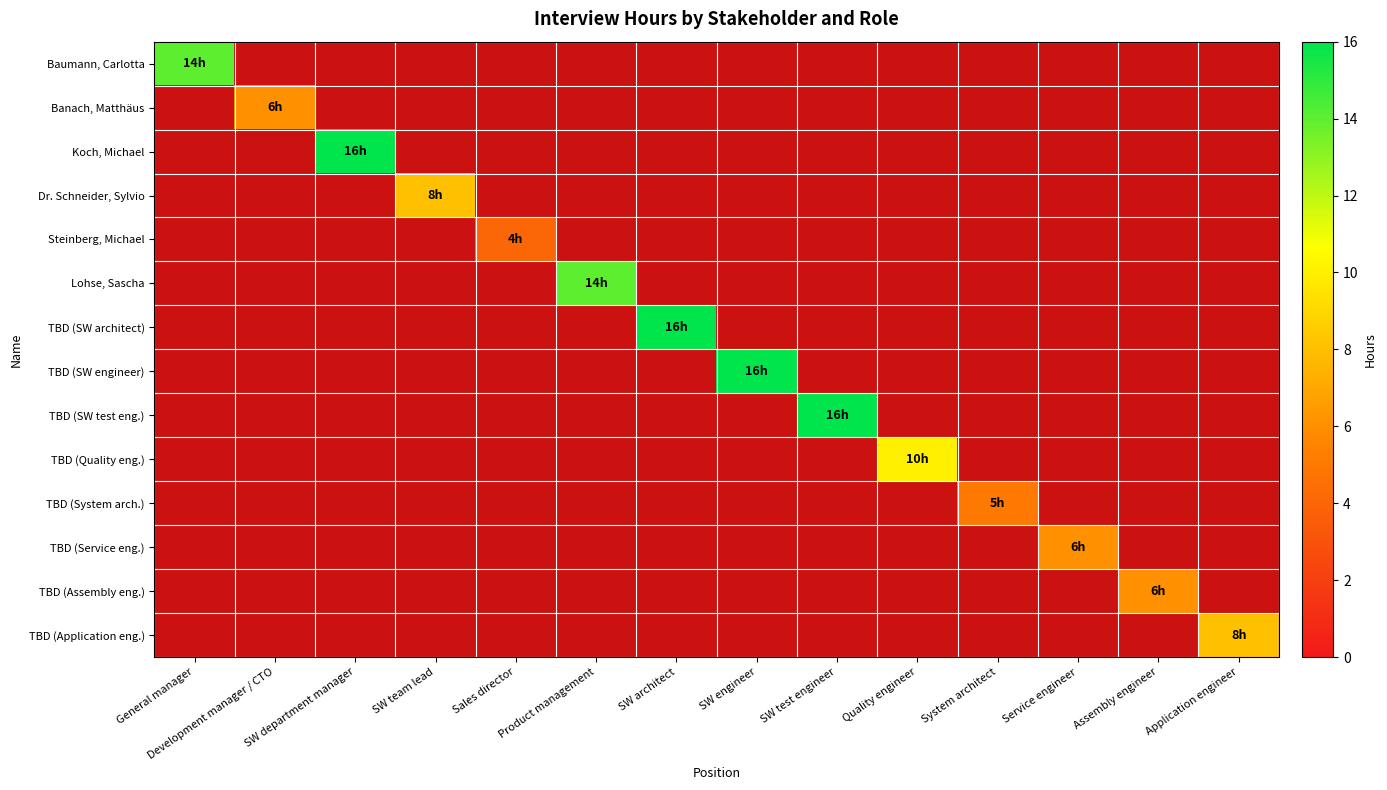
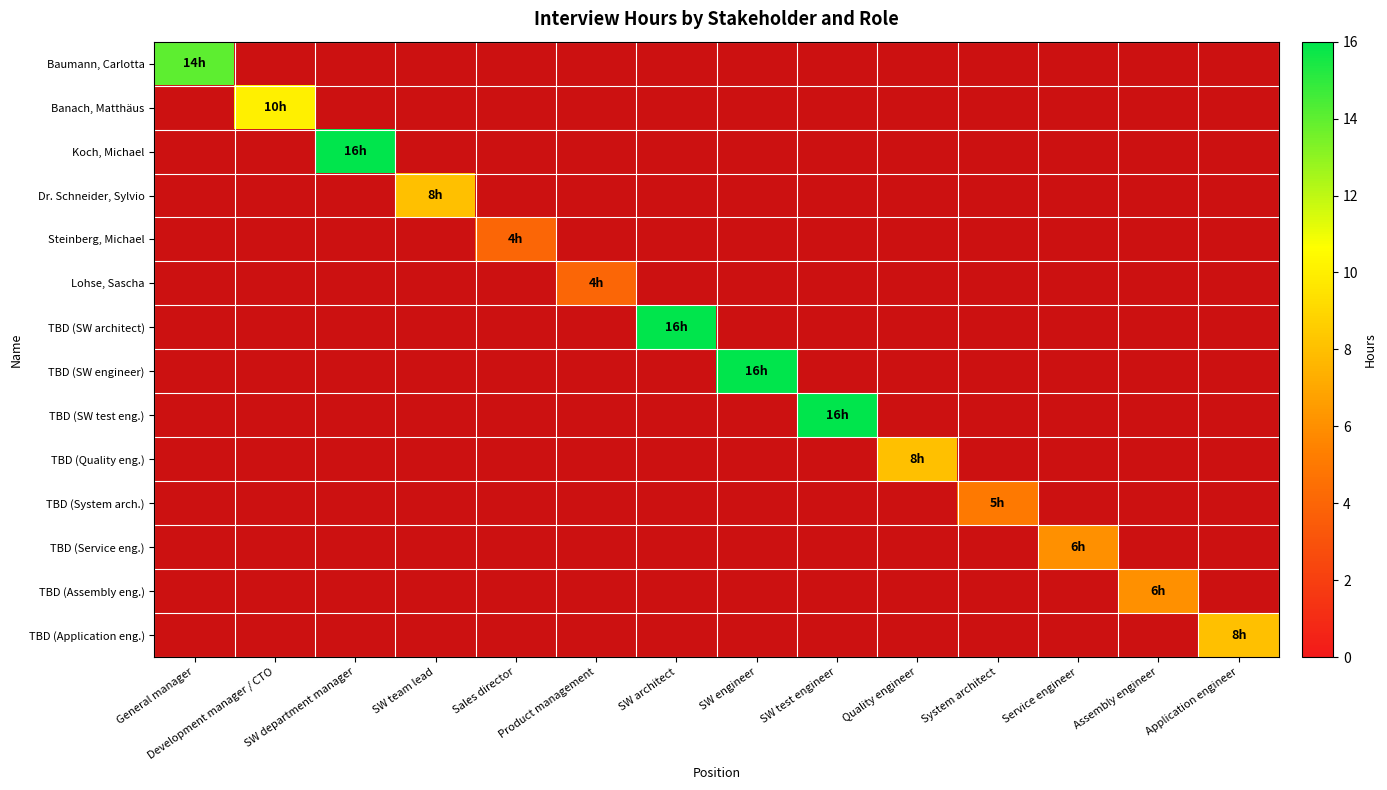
Banach, Matthäus, Development manager / CTO: 6h -> 10h
Lohse, Sascha, Product management: 14h -> 4h
TBD (Quality eng.), Quality engineer: 10h -> 8h
